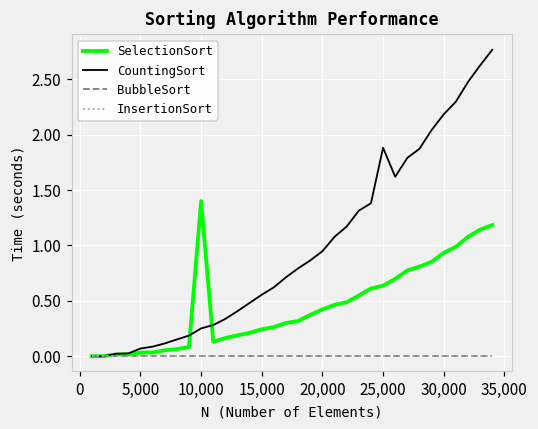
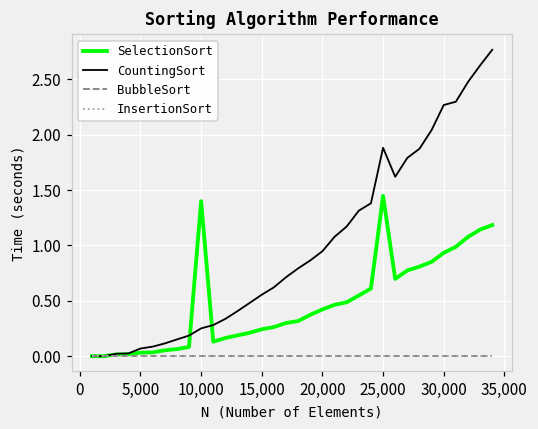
SelectionSort, 25,000: 0.64 -> 1.45
CountingSort, 30,000: 2.18 -> 2.27
